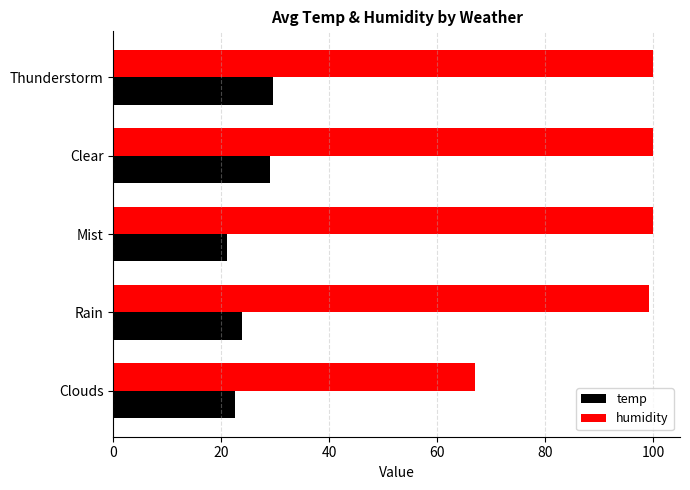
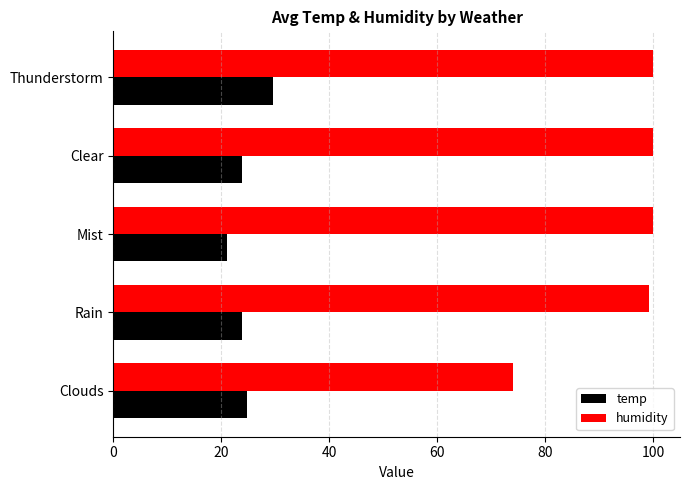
temp, Clear: 29 -> 24
humidity, Clouds: 67 -> 74
temp, Clouds: 22 -> 25
